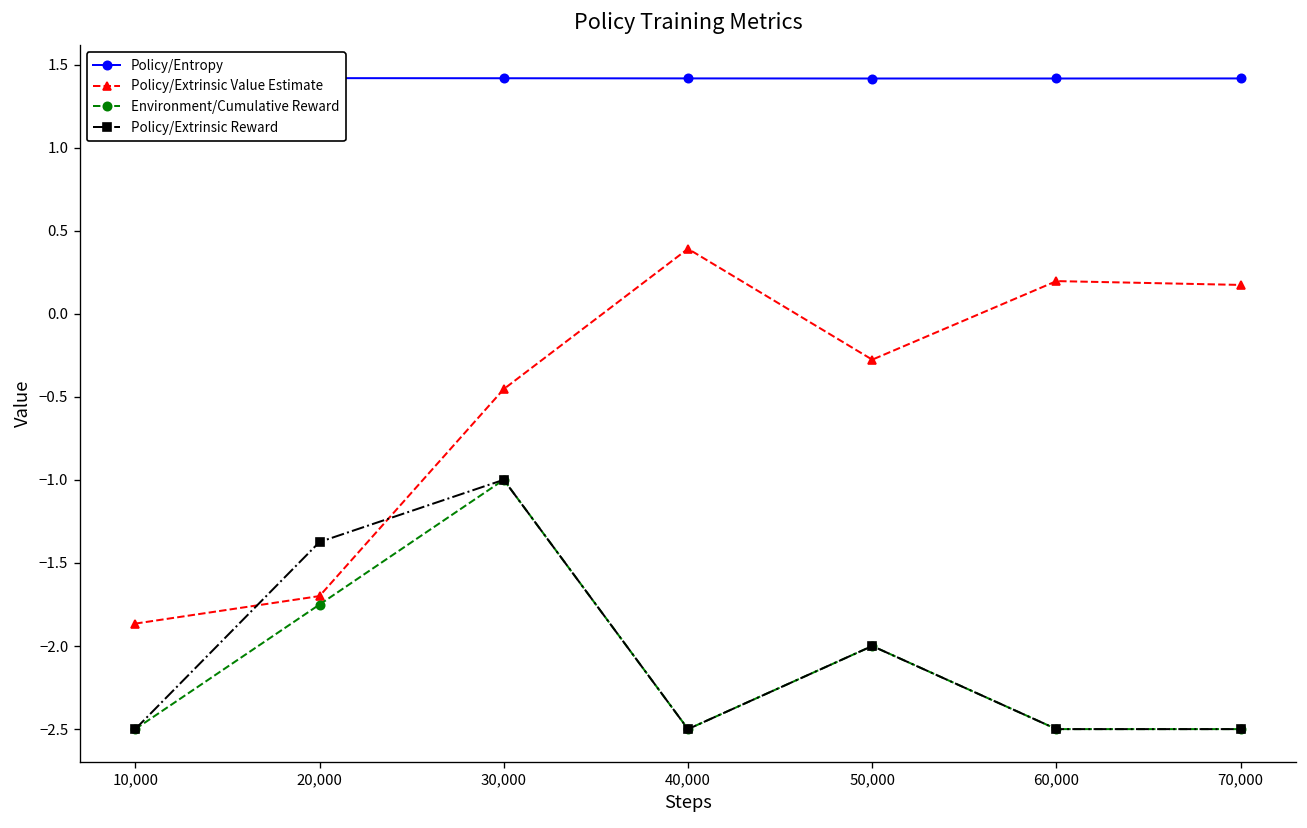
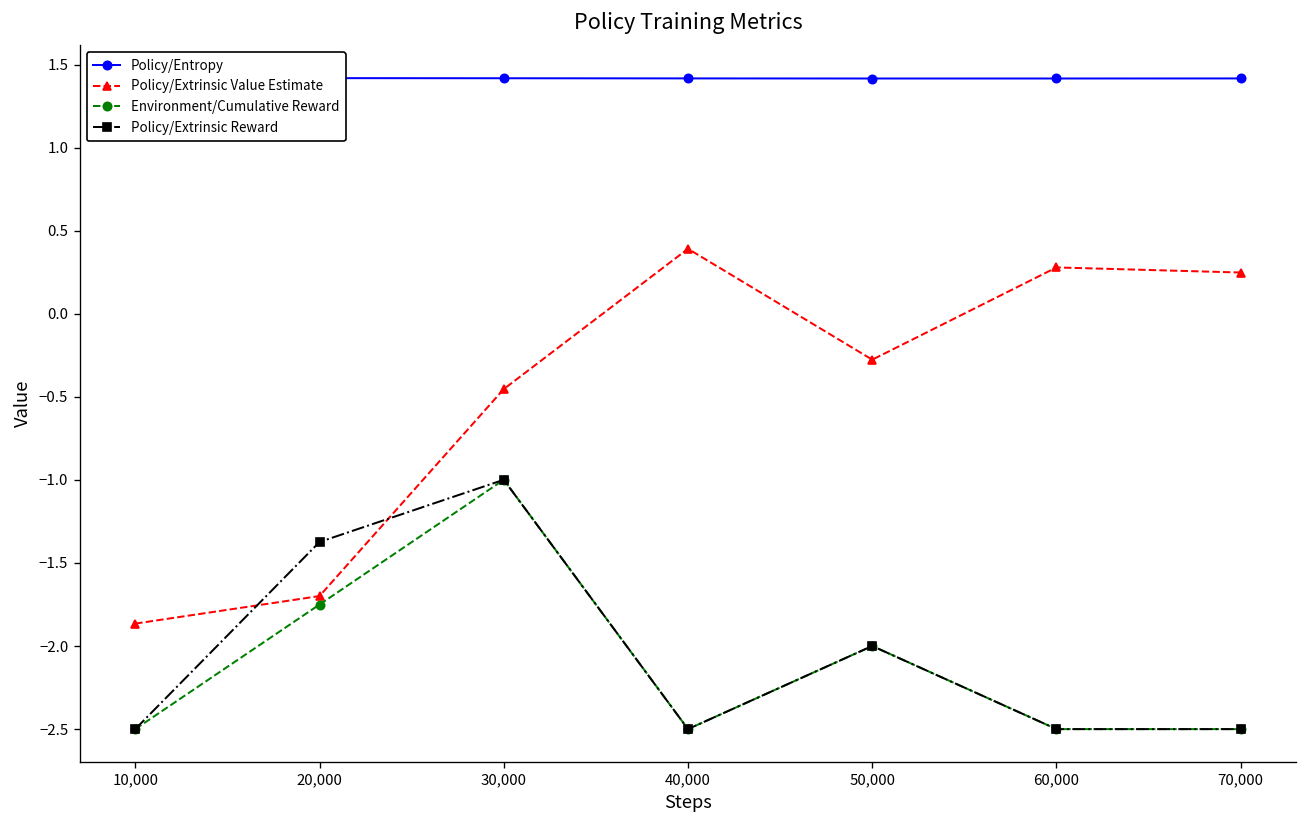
Policy/Extrinsic Value Estimate, 60,000: 0.20 -> 0.28
Policy/Extrinsic Value Estimate, 70,000: 0.17 -> 0.25
